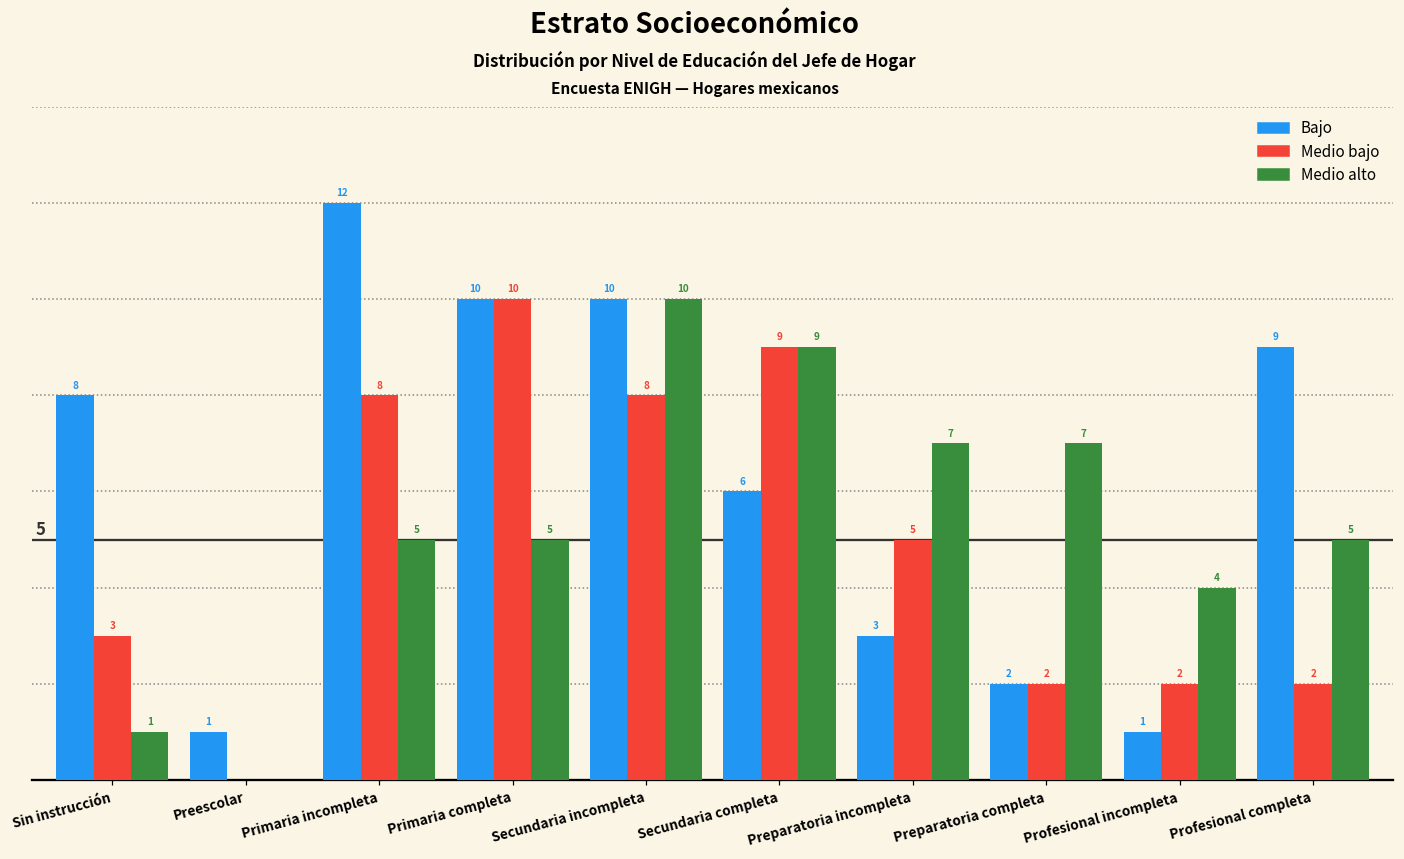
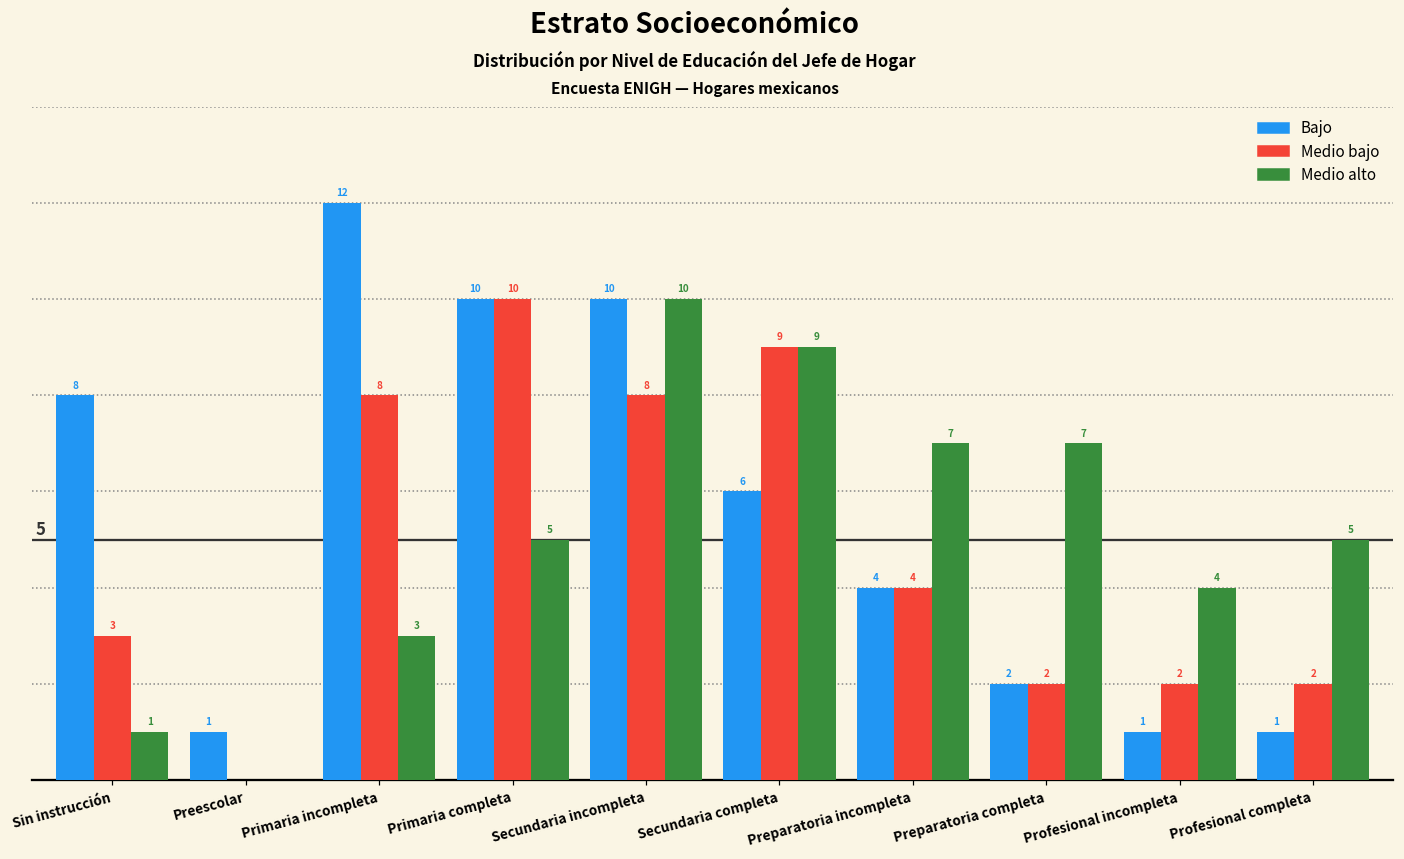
Medio alto, Primaria incompleta: 5 -> 3
Bajo, Preparatoria incompleta: 3 -> 4
Medio bajo, Preparatoria incompleta: 5 -> 4
Bajo, Profesional completa: 9 -> 1
